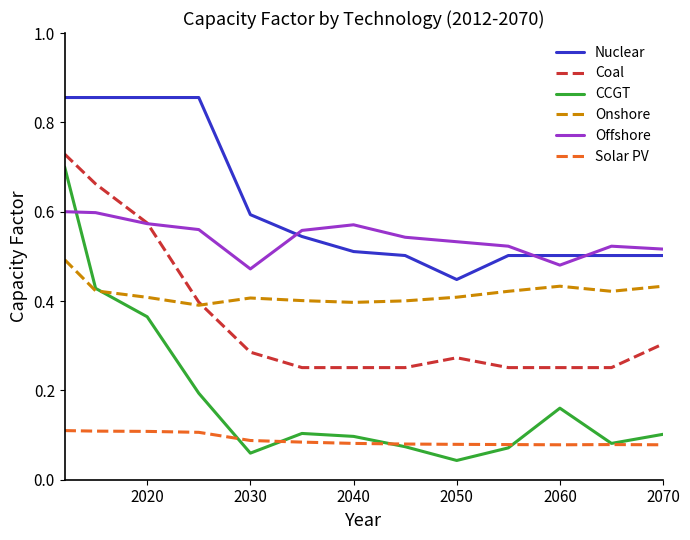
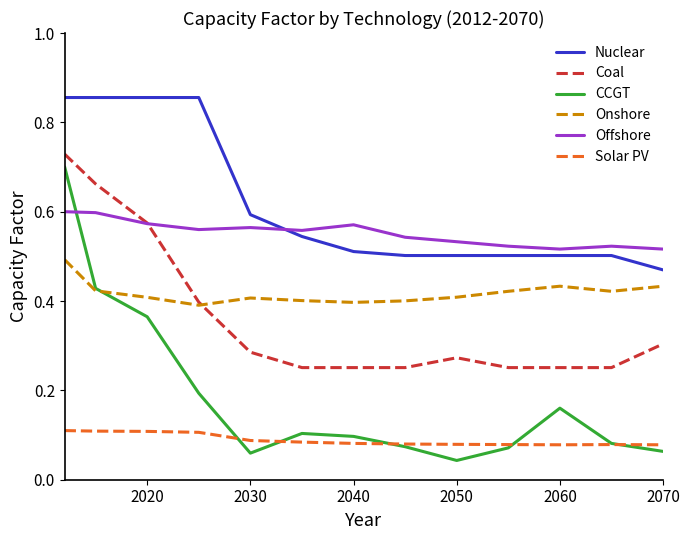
Offshore, 2030: 0.47 -> 0.56
Nuclear, 2050: 0.45 -> 0.50
Offshore, 2060: 0.48 -> 0.52
Nuclear, 2070: 0.50 -> 0.47
CCGT, 2070: 0.10 -> 0.06
